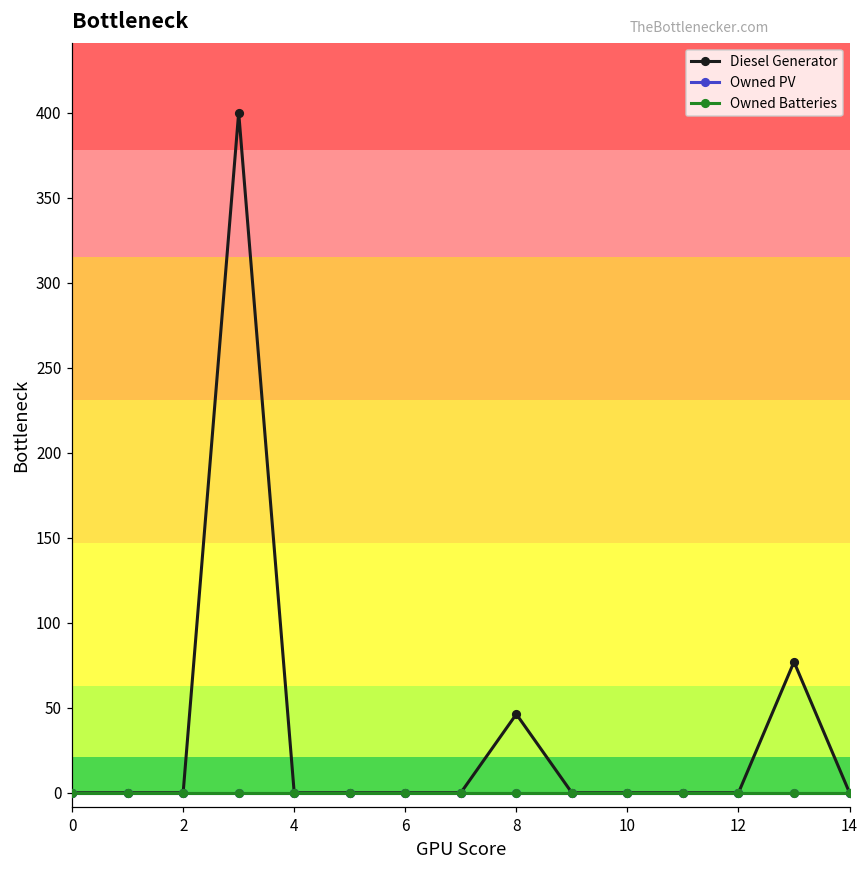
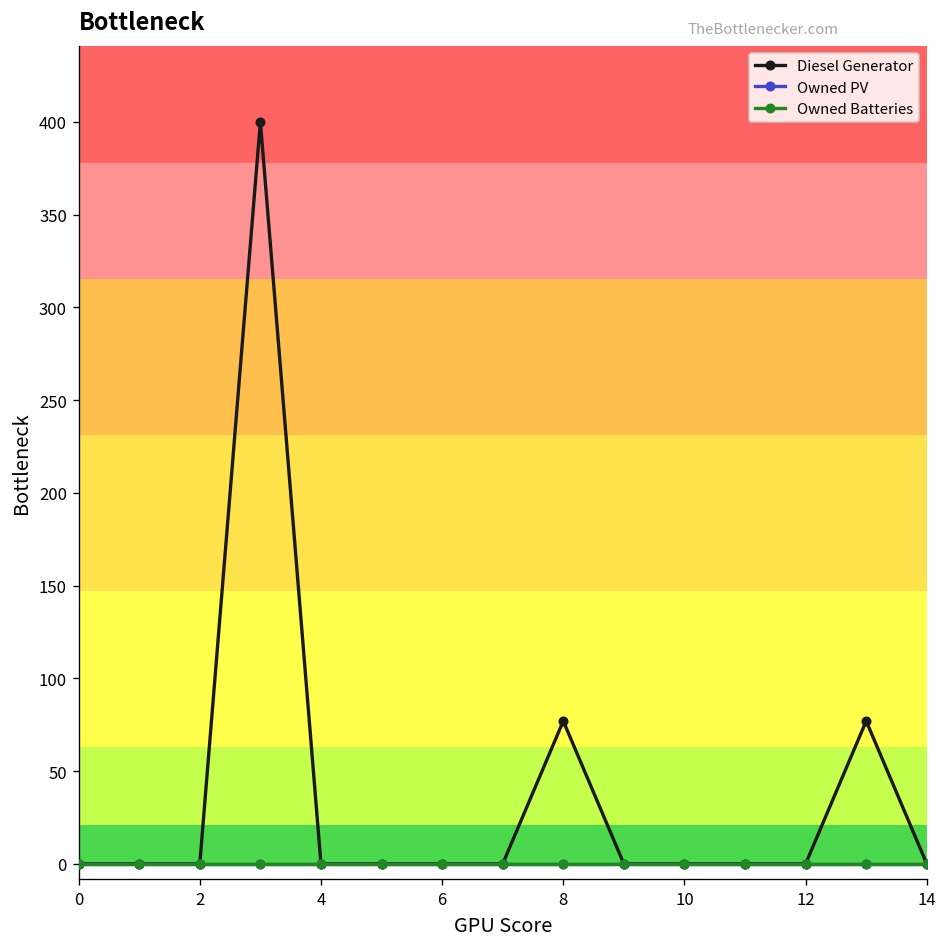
Diesel Generator, 8: 46 -> 77
